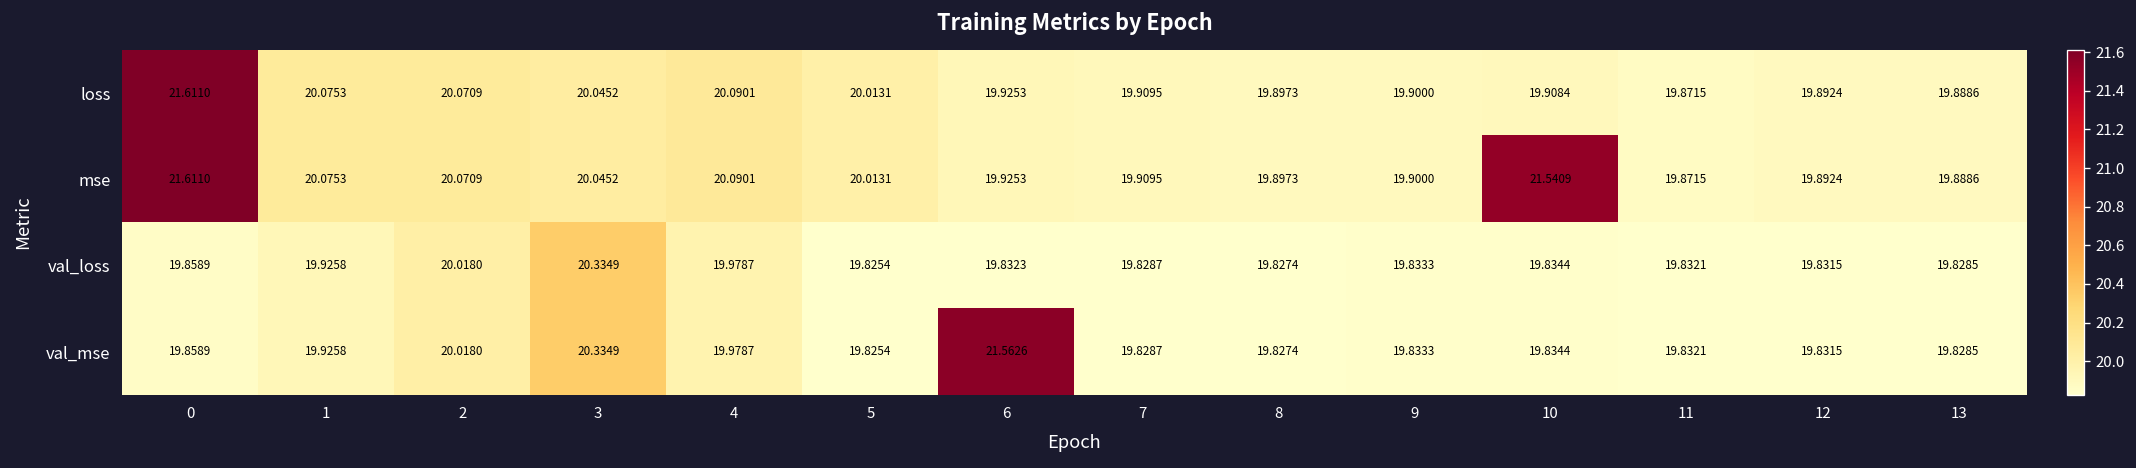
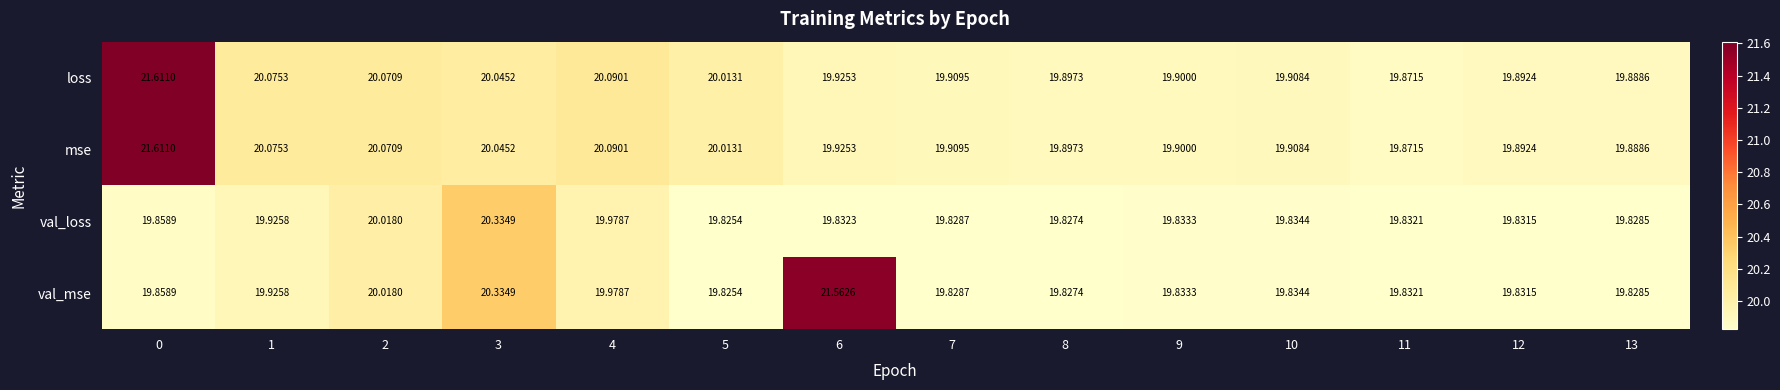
mse, 10: 21.5409 -> 19.9084
